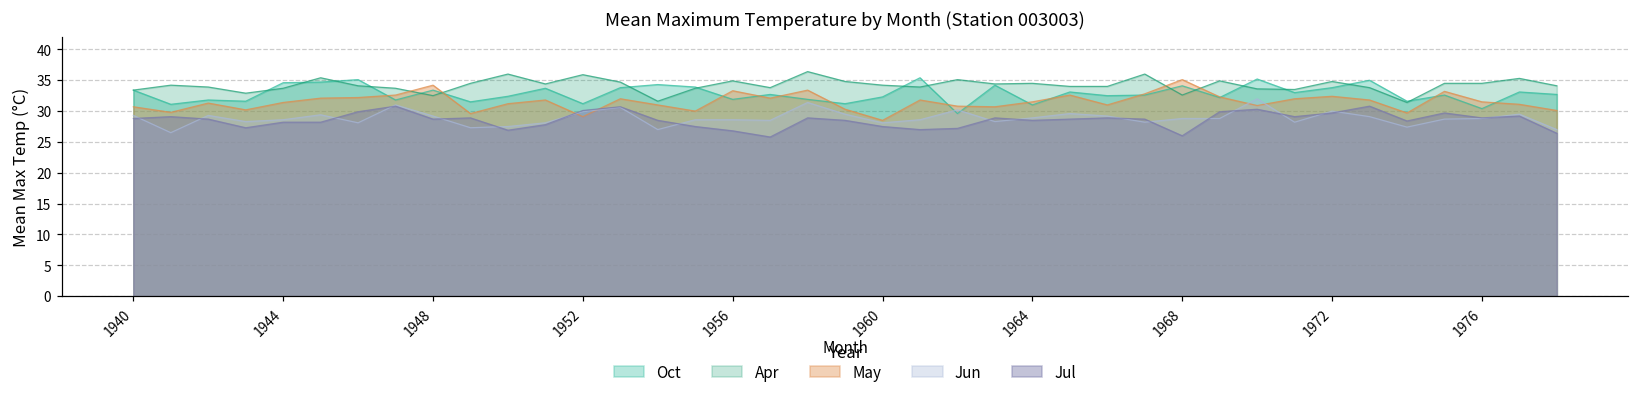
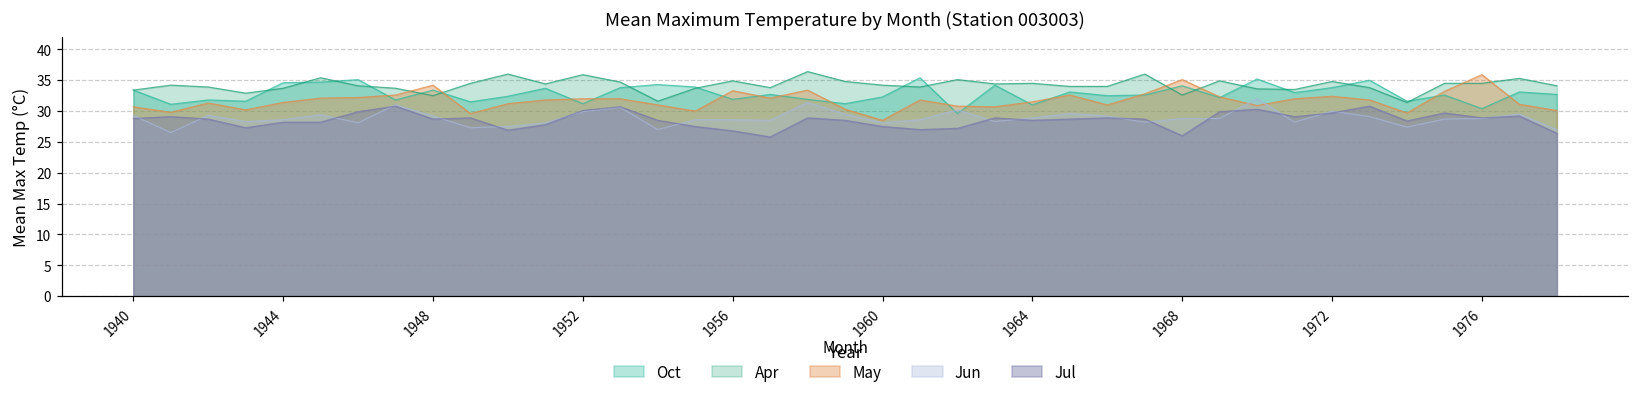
May, 1952: 29 -> 32
May, 1976: 32 -> 36
